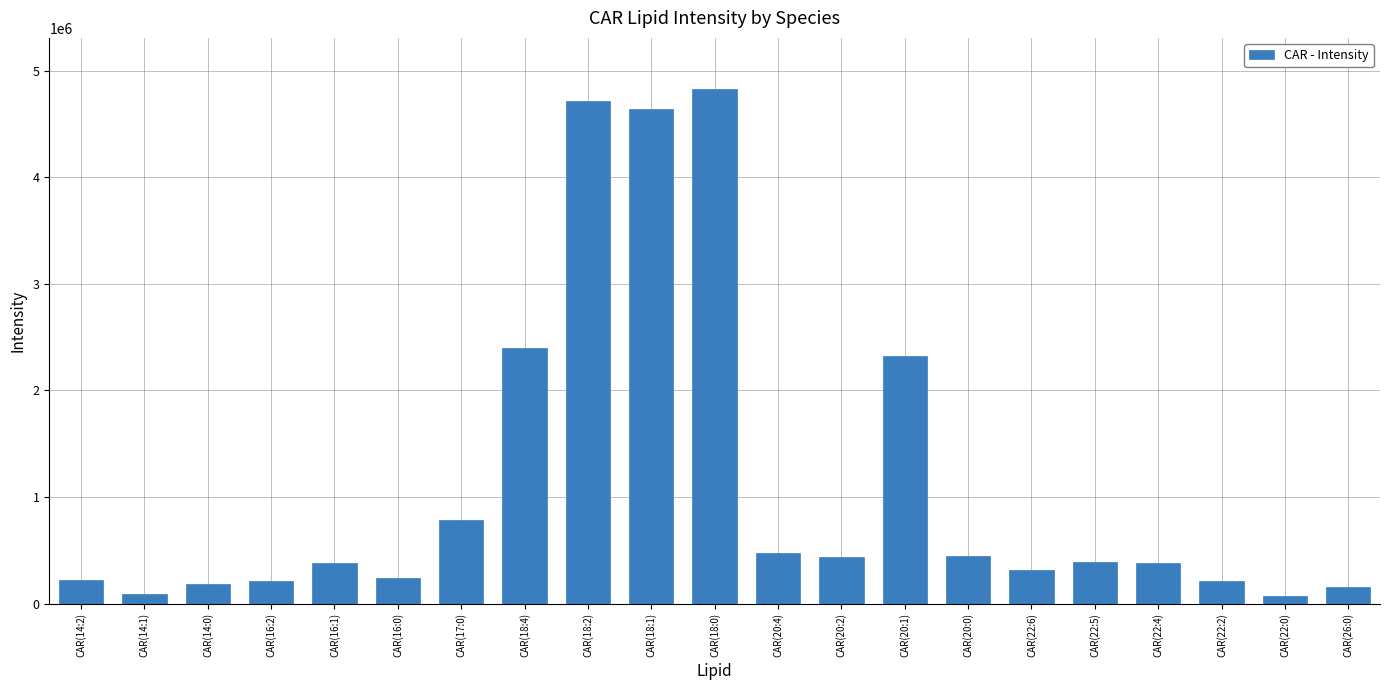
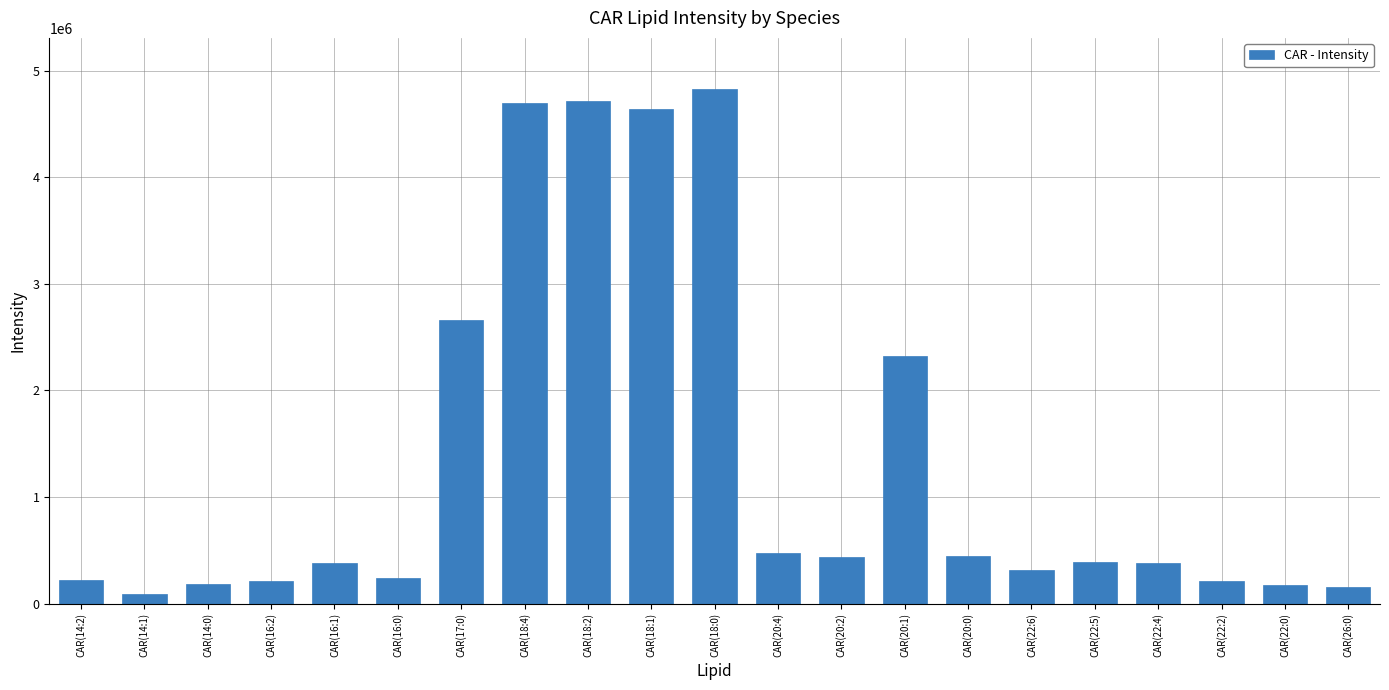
CAR(17:0): 780000 -> 2670000
CAR(18:4): 2390000 -> 4700000
CAR(22:0): 80000 -> 170000
